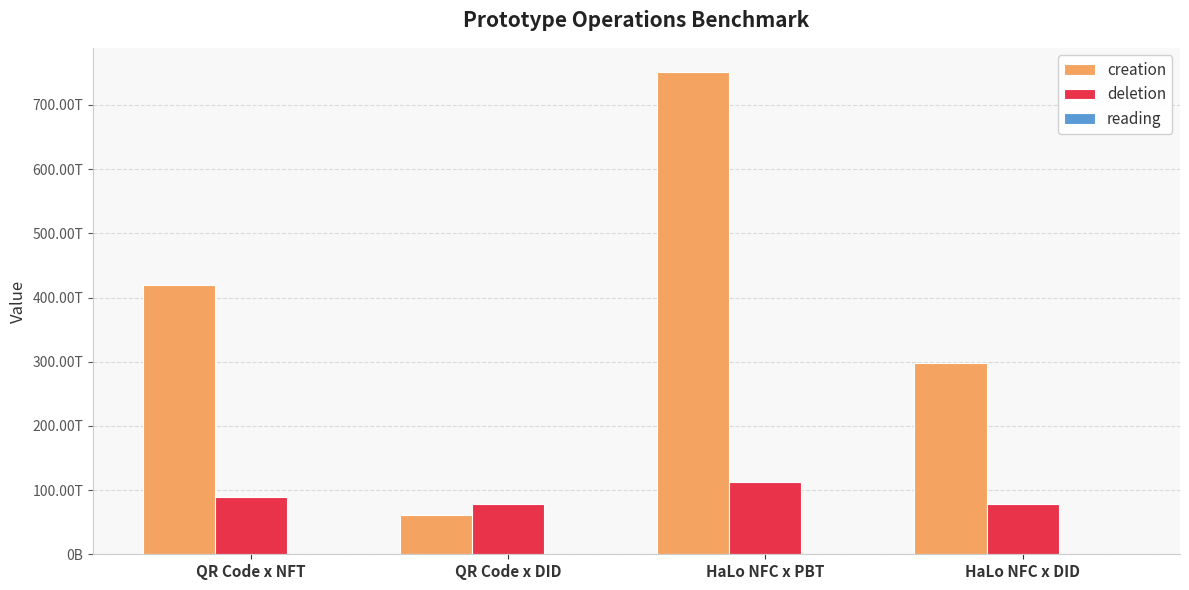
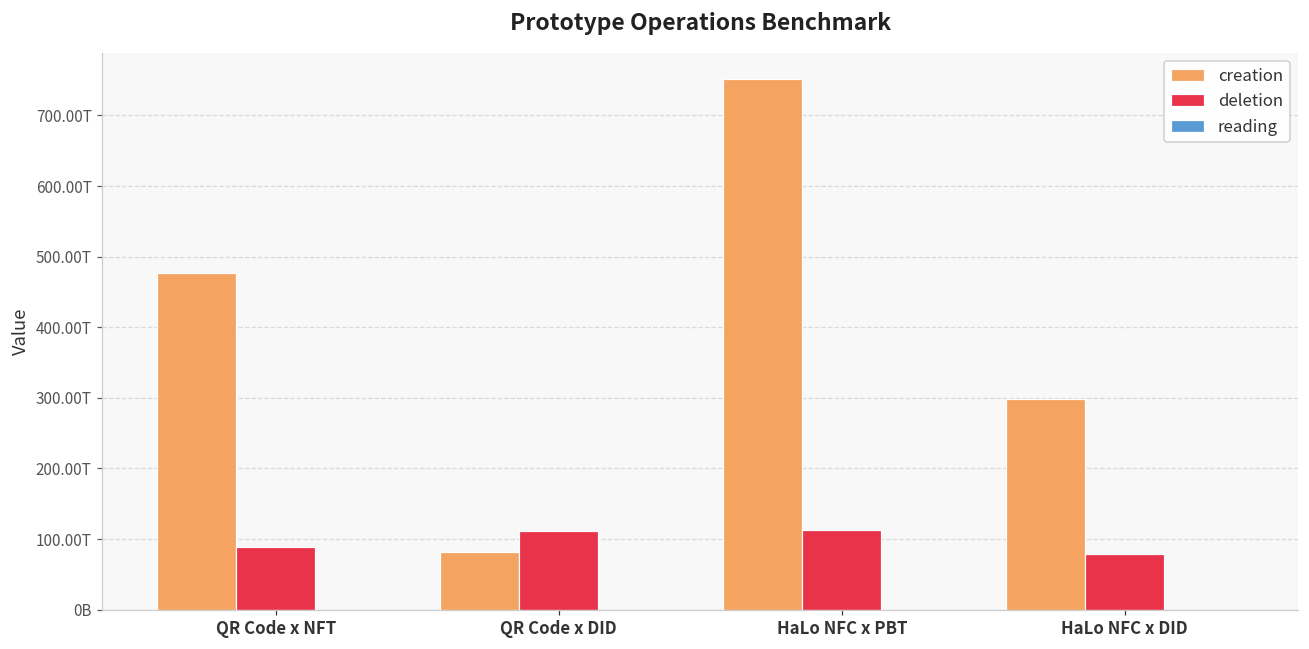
creation, QR Code x NFT: 420T -> 480T
creation, QR Code x DID: 60T -> 80T
deletion, QR Code x DID: 80T -> 110T
